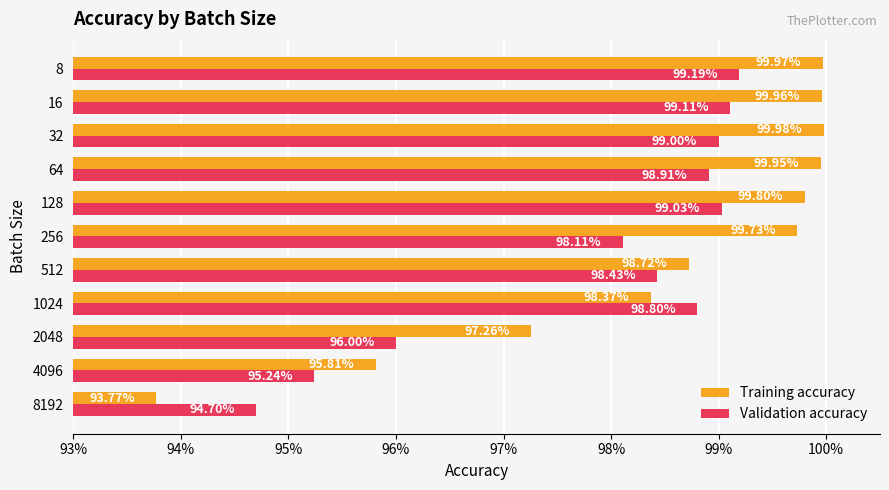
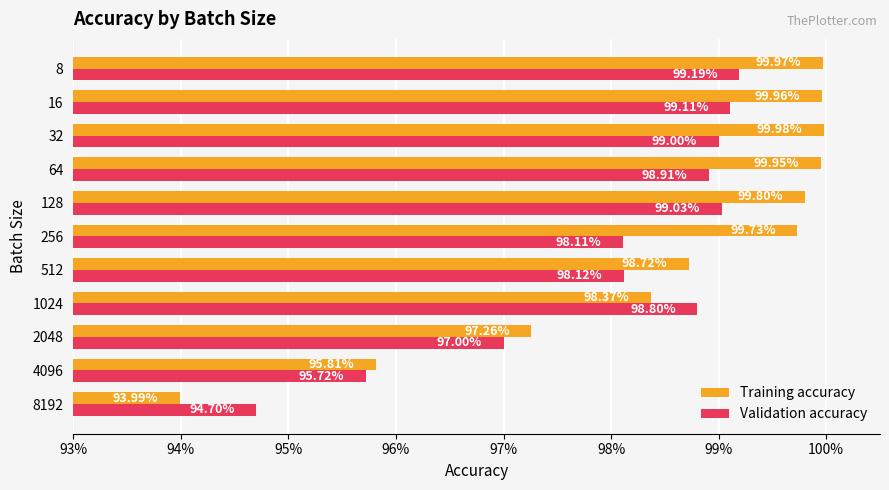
Validation accuracy, 512: 98.43% -> 98.12%
Validation accuracy, 2048: 96.00% -> 97.00%
Validation accuracy, 4096: 95.24% -> 95.72%
Training accuracy, 8192: 93.77% -> 93.99%
